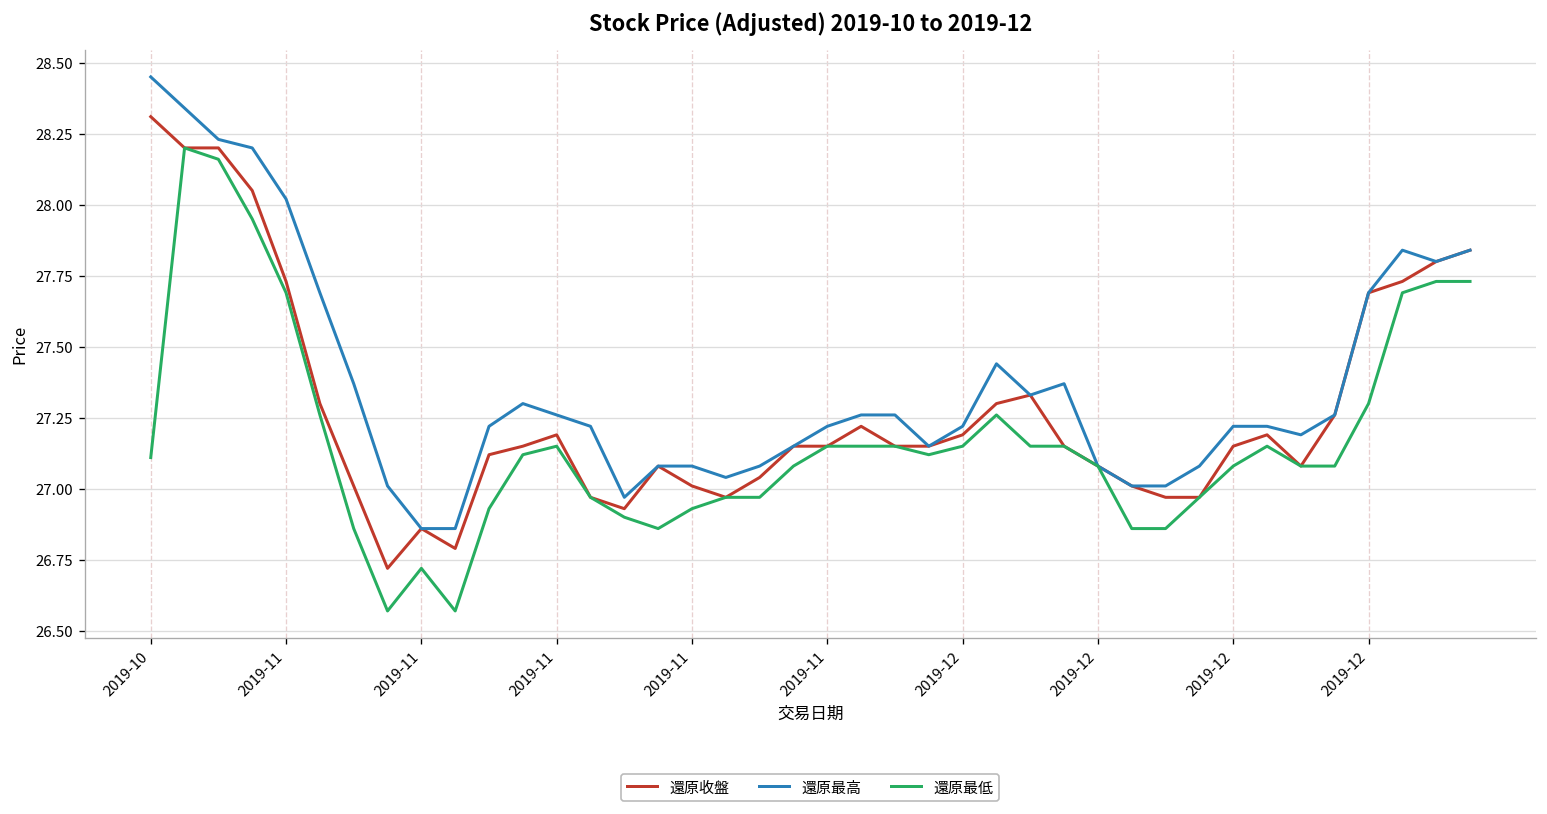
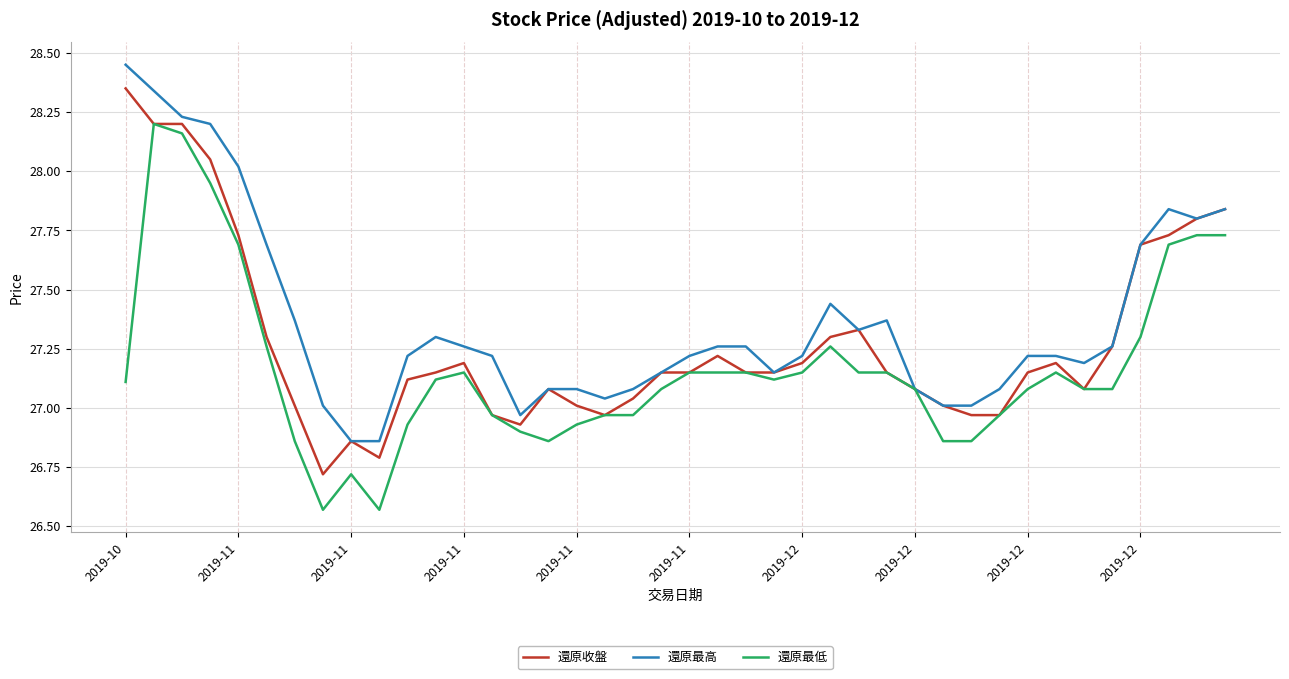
還原收盤, 2019-10: 28.31 -> 28.35
